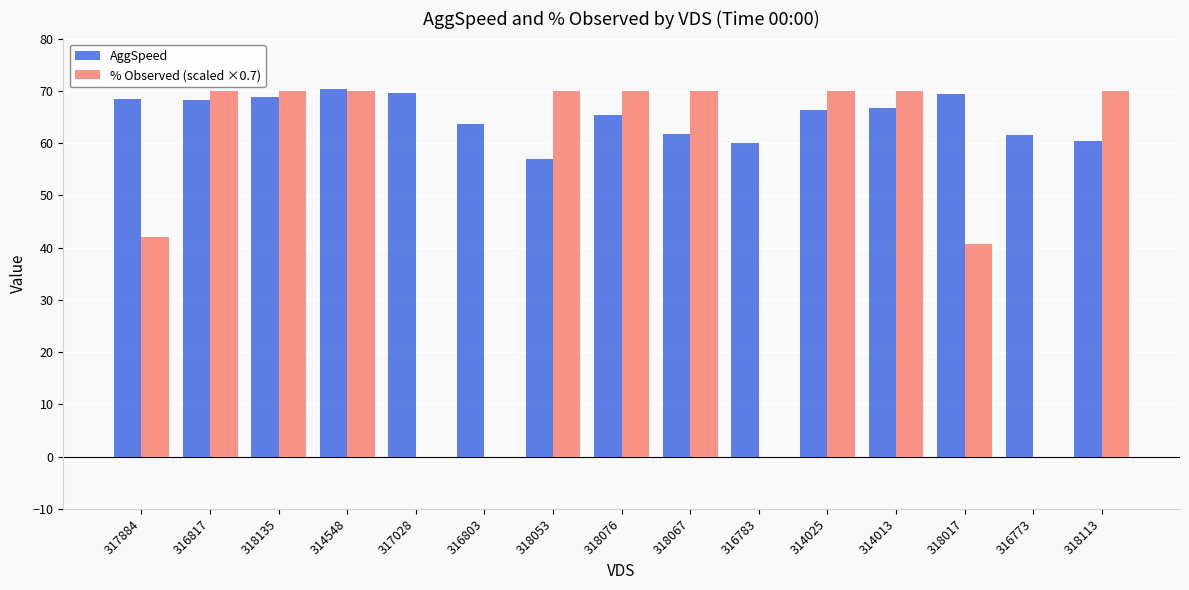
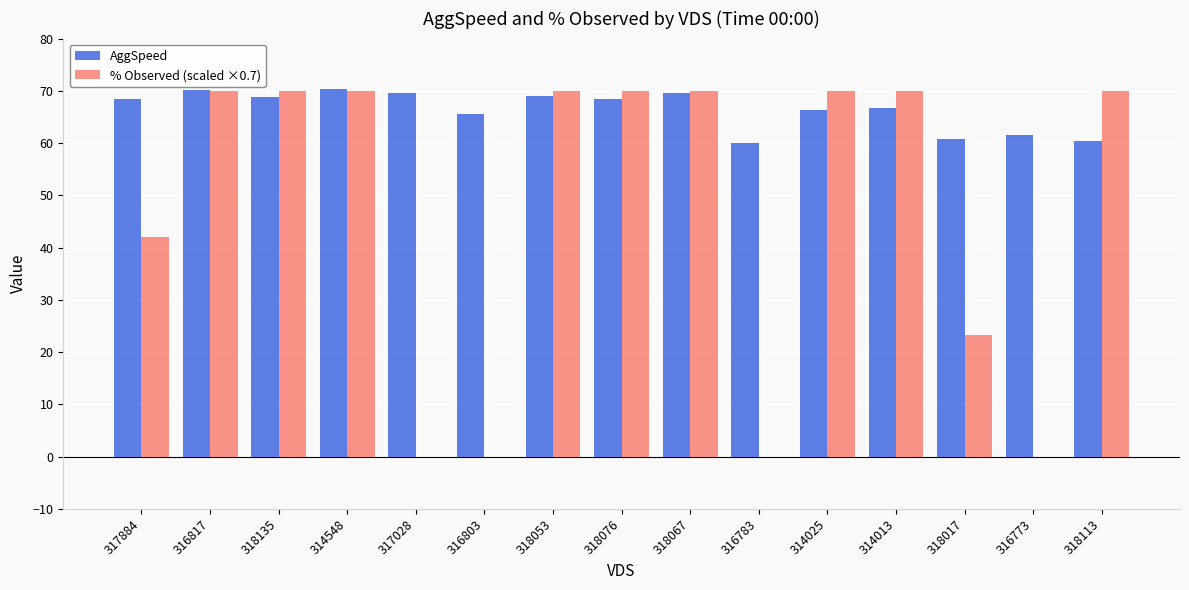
AggSpeed, 316817: 68 -> 70
AggSpeed, 316803: 64 -> 66
AggSpeed, 318053: 57 -> 69
AggSpeed, 318076: 65 -> 69
AggSpeed, 318067: 62 -> 70
AggSpeed, 318017: 69 -> 61
% Observed (scaled ×0.7), 318017: 41 -> 23
